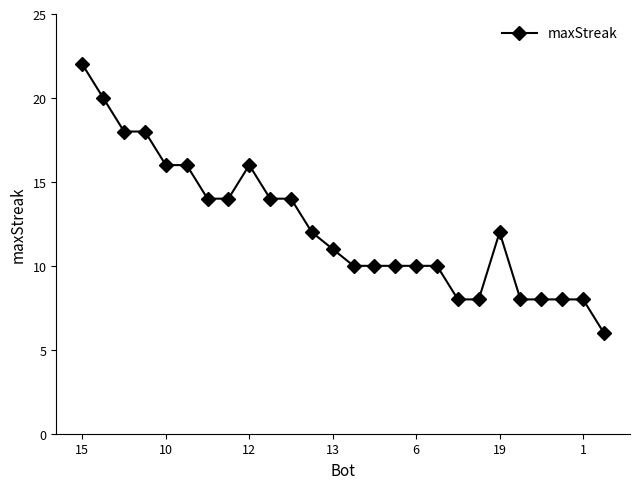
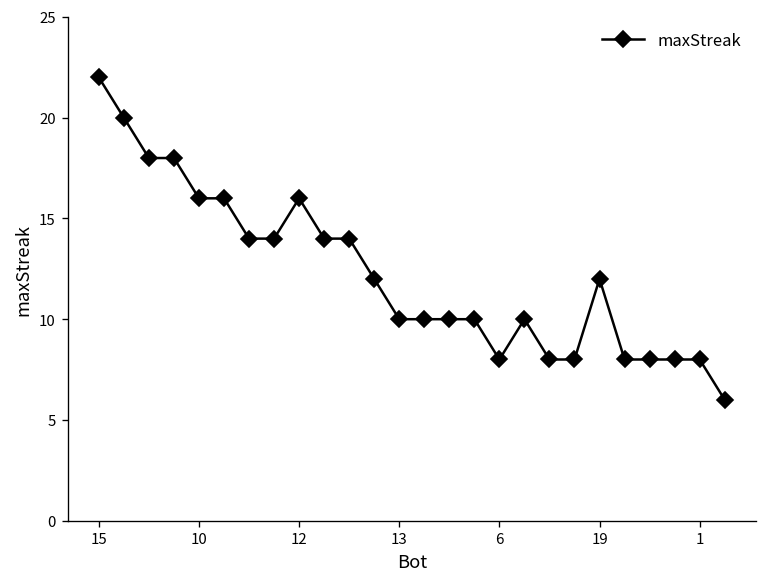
13: 11 -> 10
6: 10 -> 8
